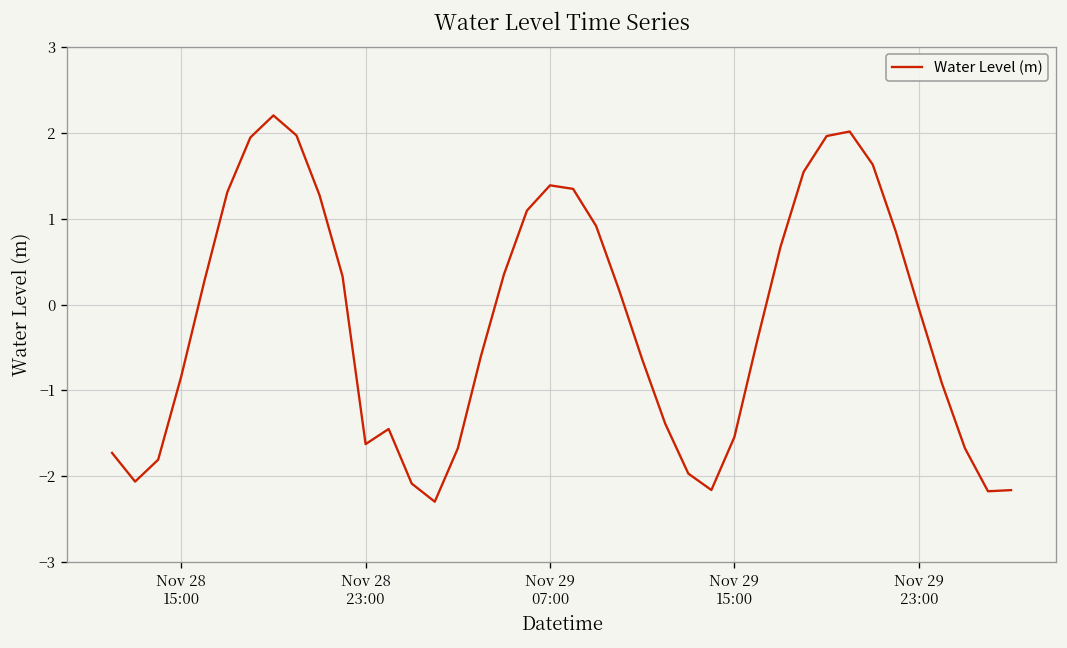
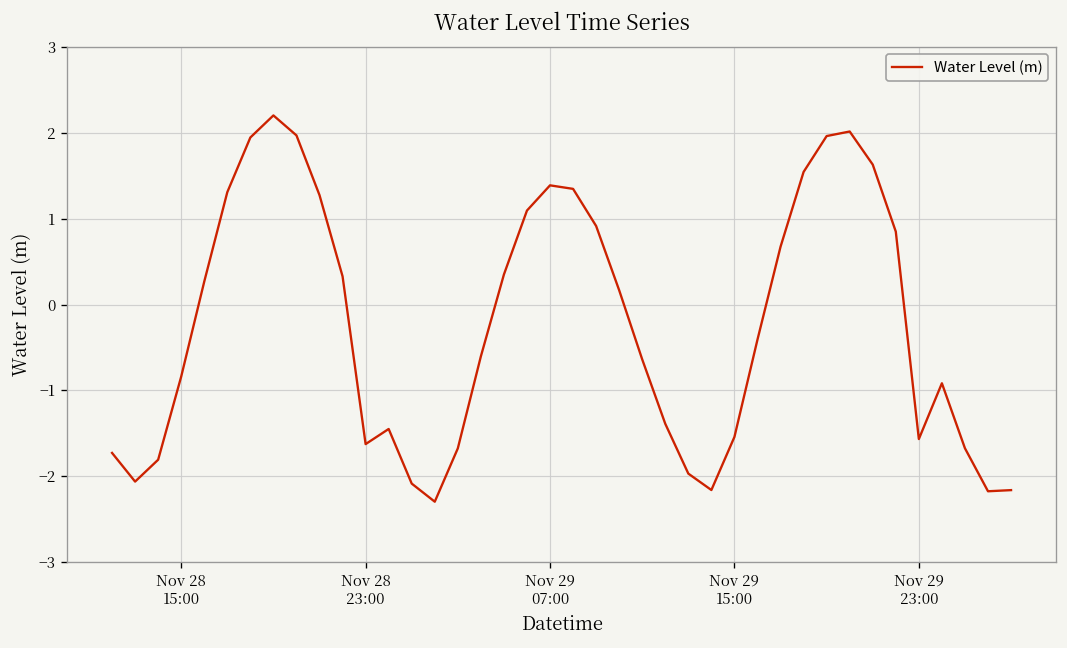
Nov 29 23:00: 0.0 -> -1.6
